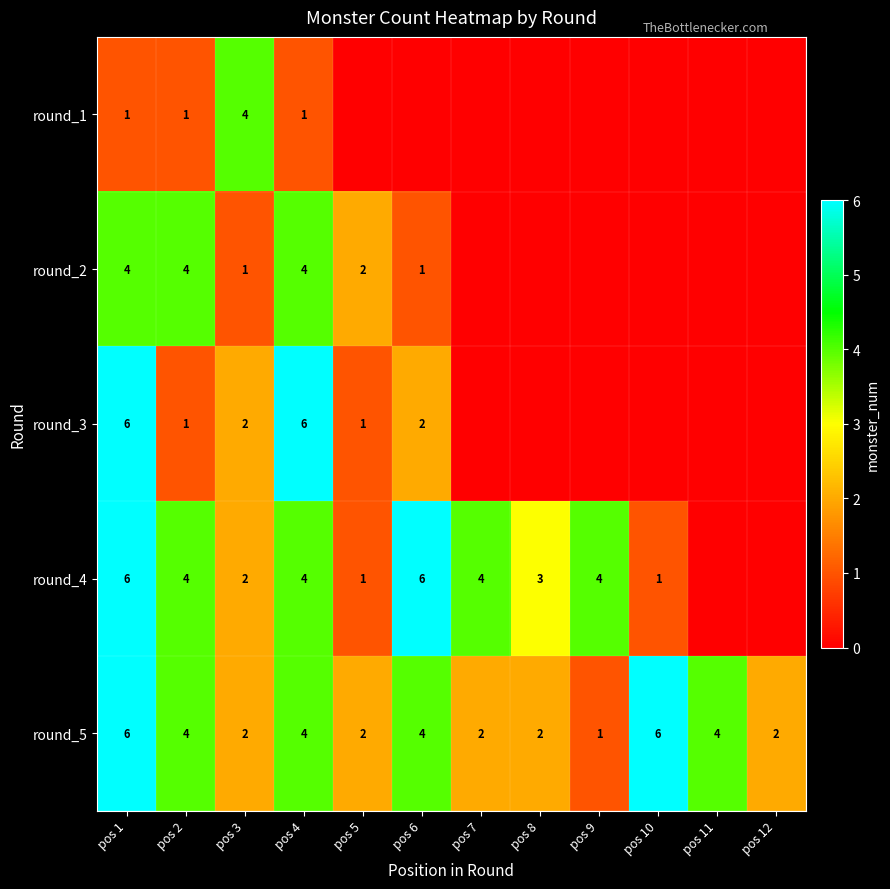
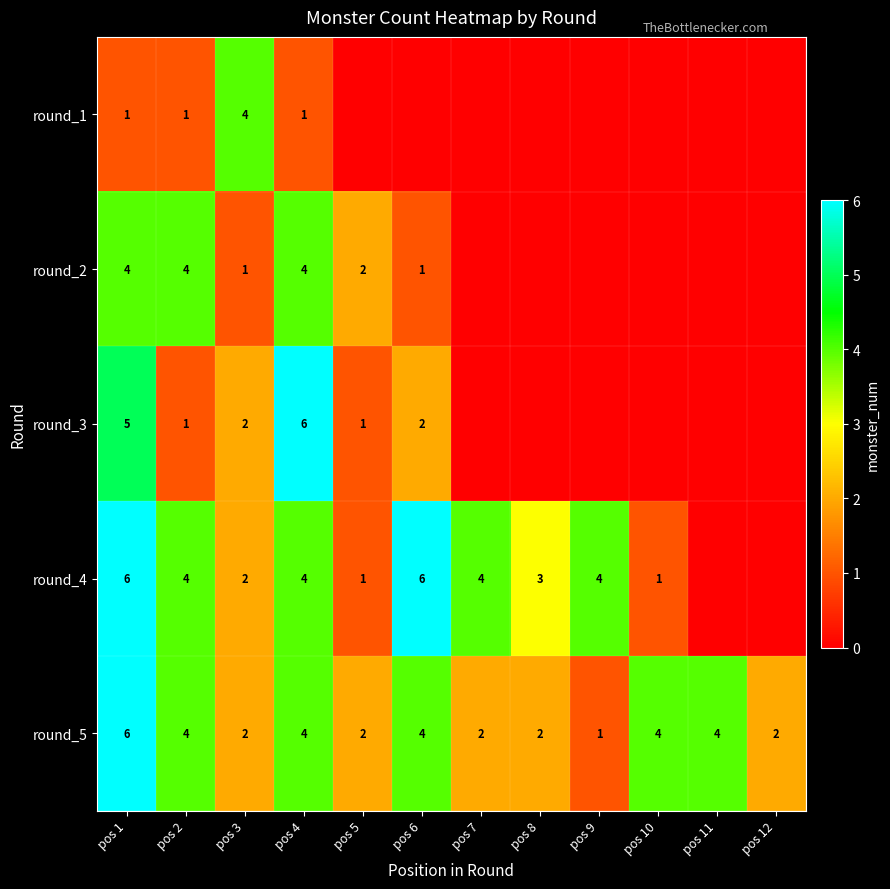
round_3, pos 1: 6 -> 5
round_5, pos 10: 6 -> 4
